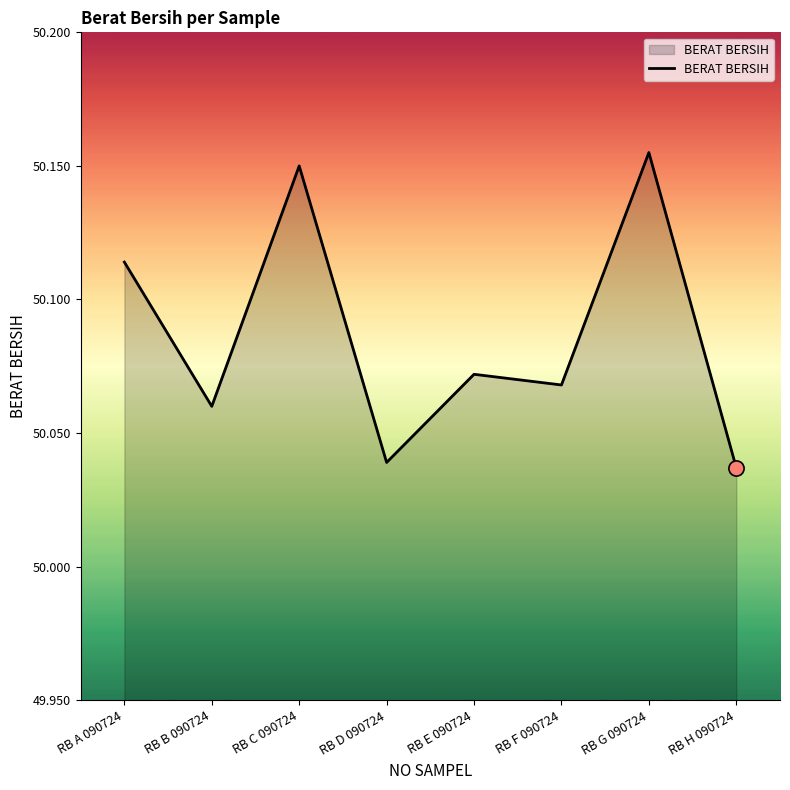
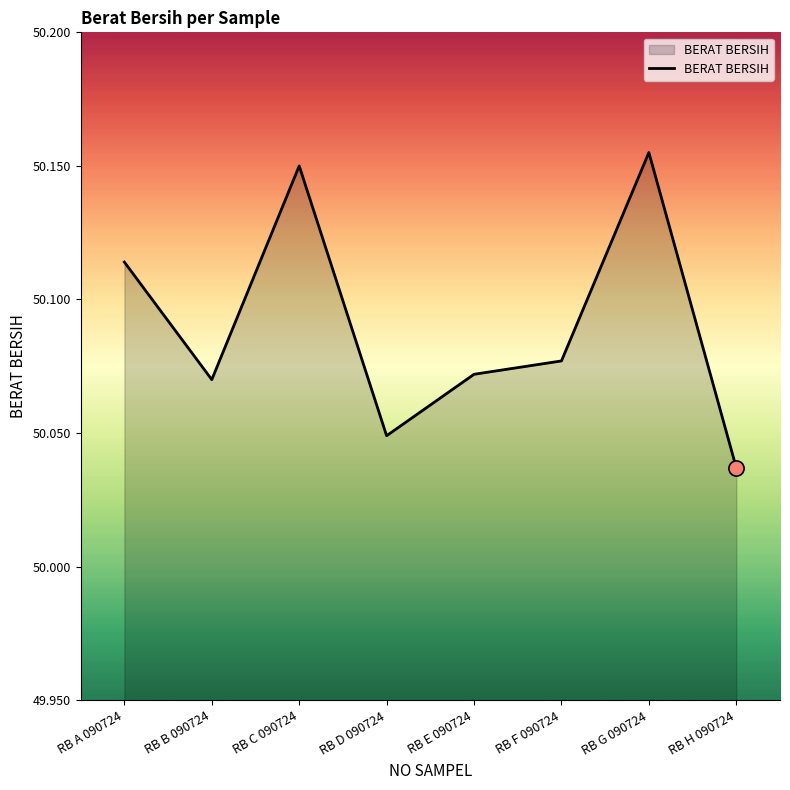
BERAT BERSIH, RB B 090724: 50.06 -> 50.07
BERAT BERSIH, RB D 090724: 50.039 -> 50.049
BERAT BERSIH, RB F 090724: 50.068 -> 50.077
